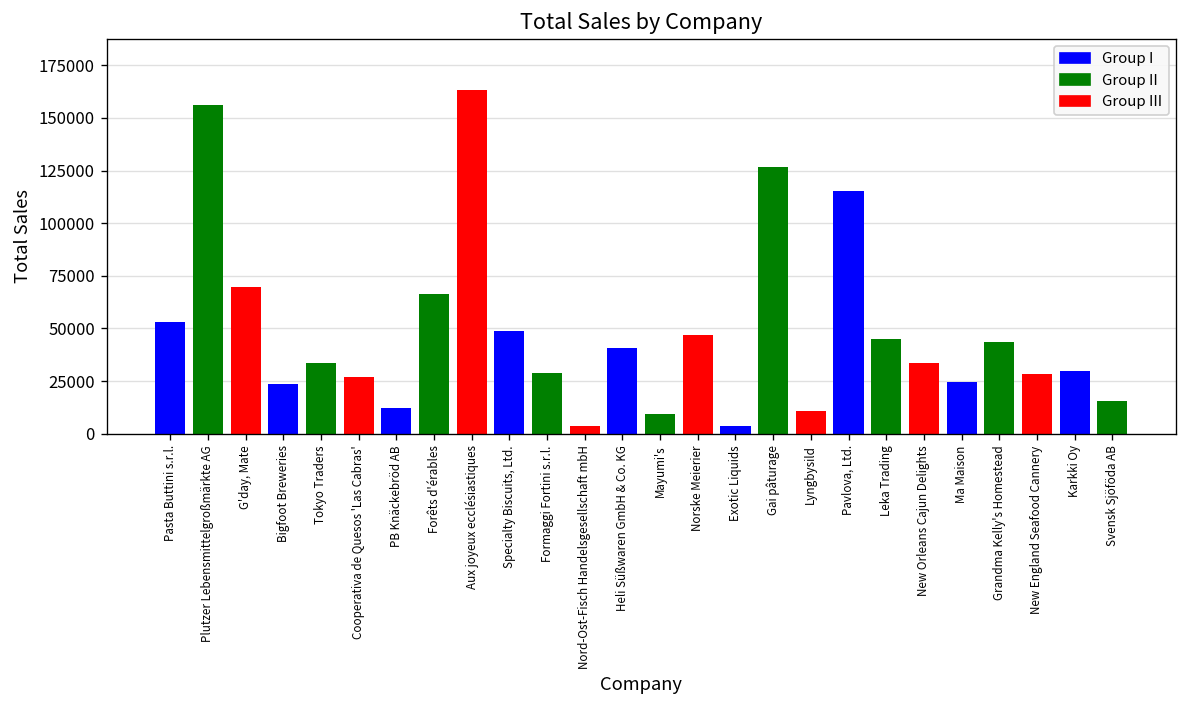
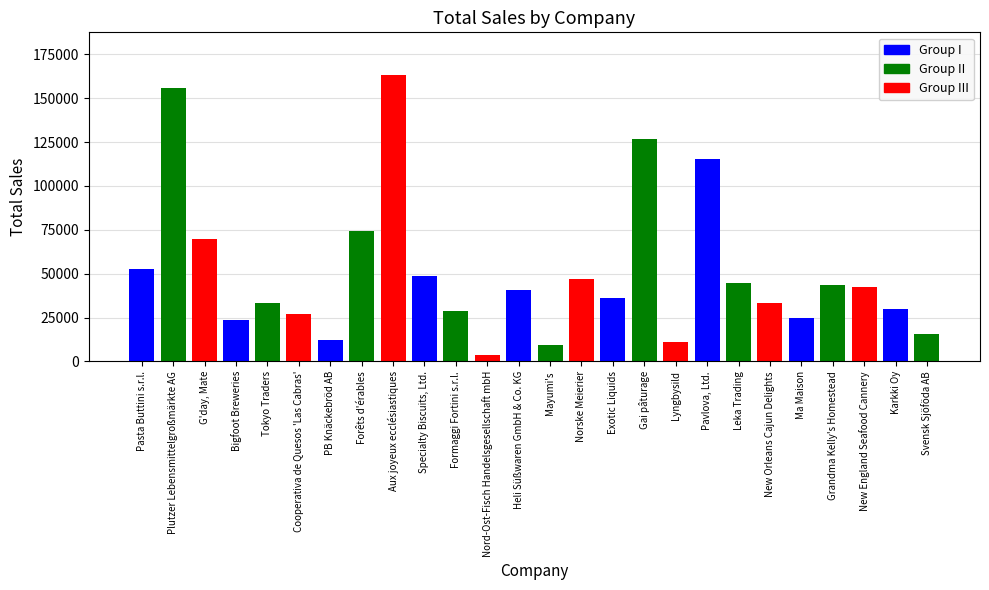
Forêts d'érables: 66000 -> 74000
Exotic Liquids: 4000 -> 36000
New England Seafood Cannery: 28000 -> 42000
